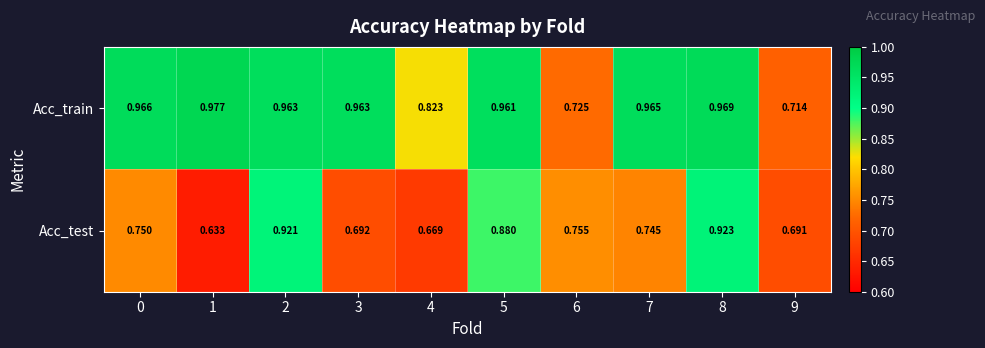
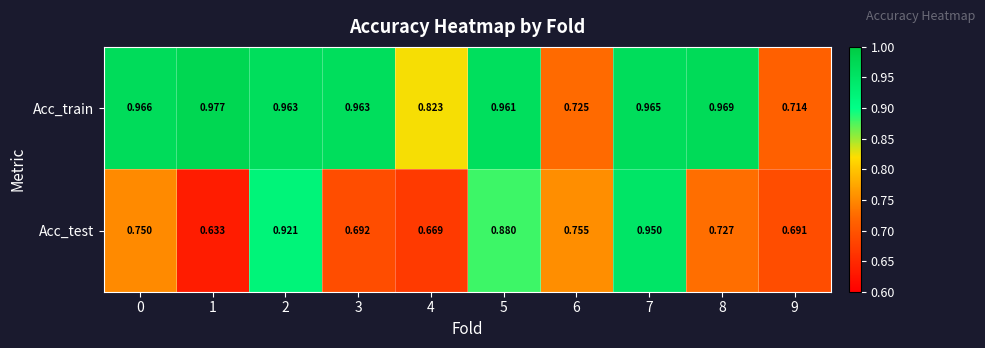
Acc_test, 7: 0.745 -> 0.950
Acc_test, 8: 0.923 -> 0.727
